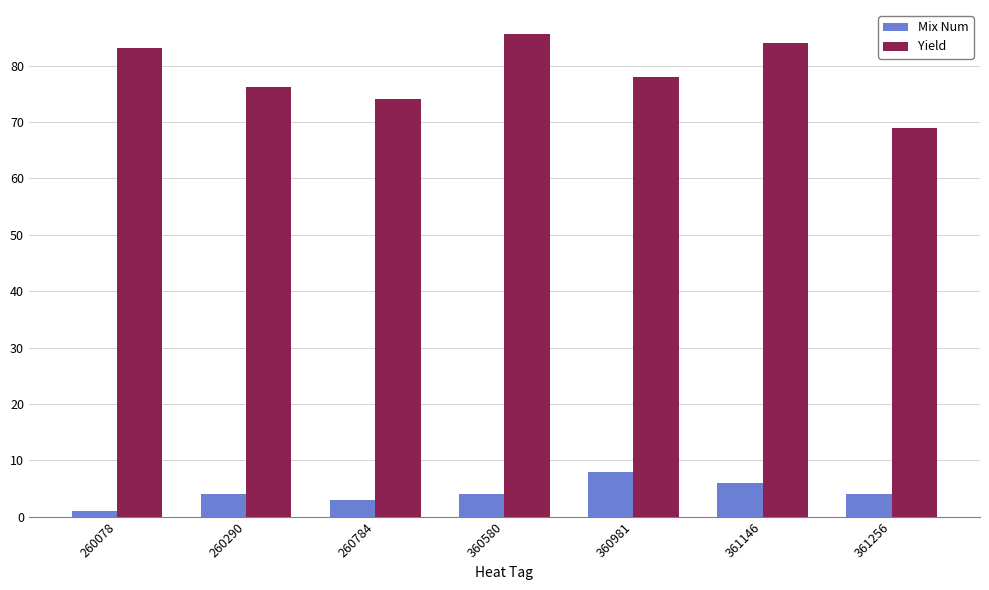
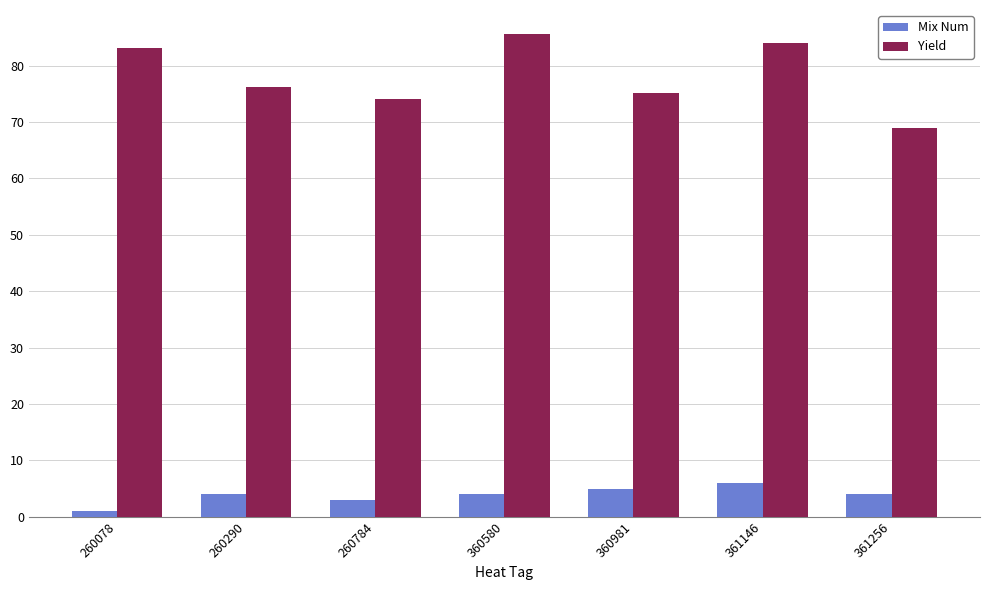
Mix Num, 360981: 8 -> 5
Yield, 360981: 78 -> 75
